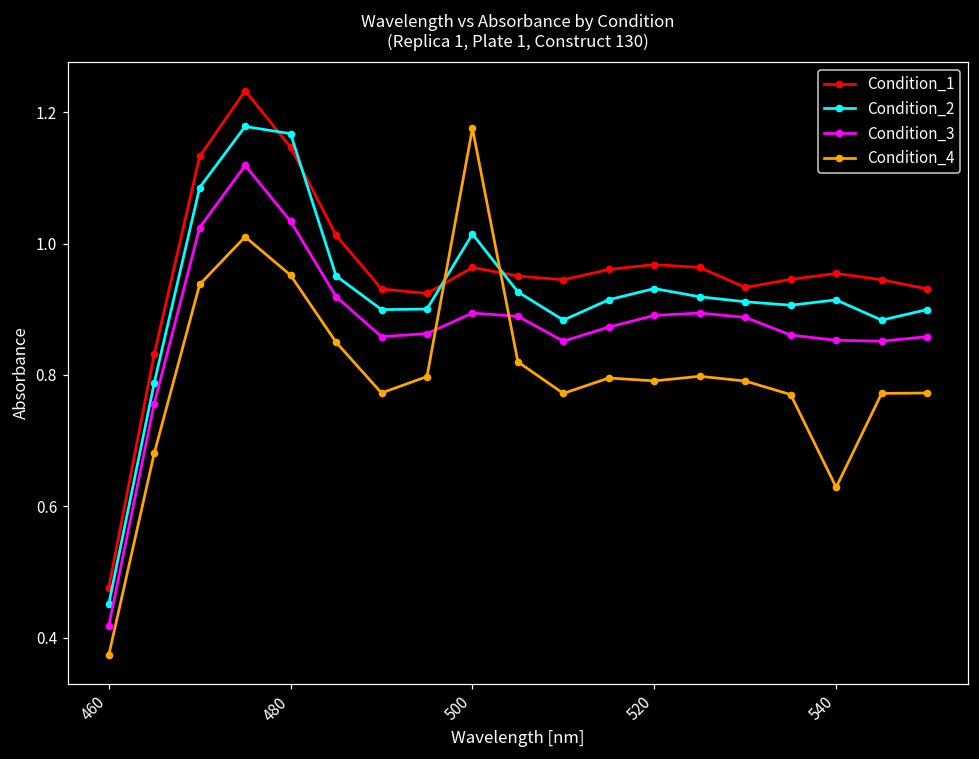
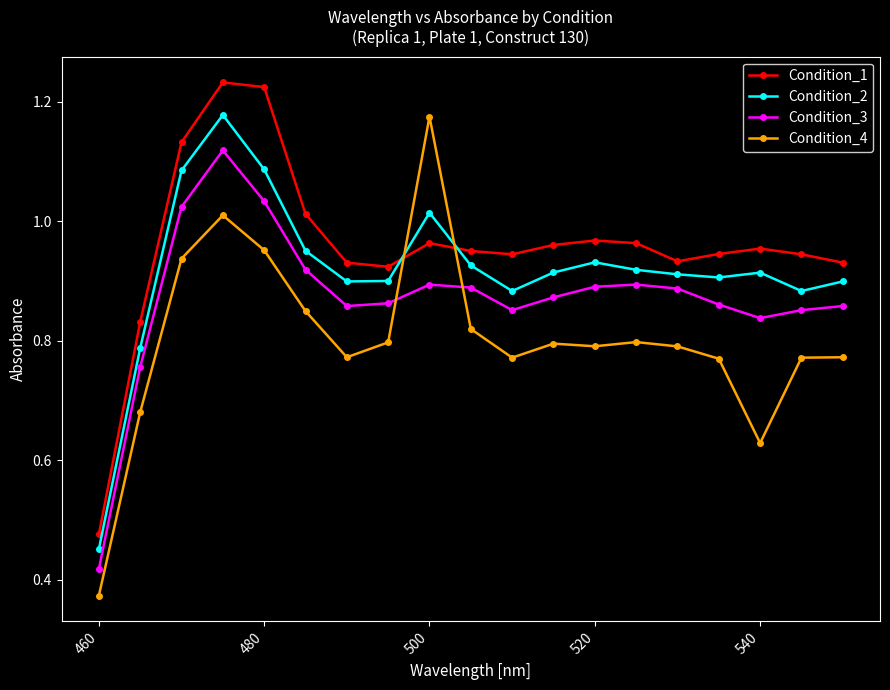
Condition_1, 480: 1.15 -> 1.22
Condition_2, 480: 1.17 -> 1.09
Condition_3, 540: 0.85 -> 0.84
